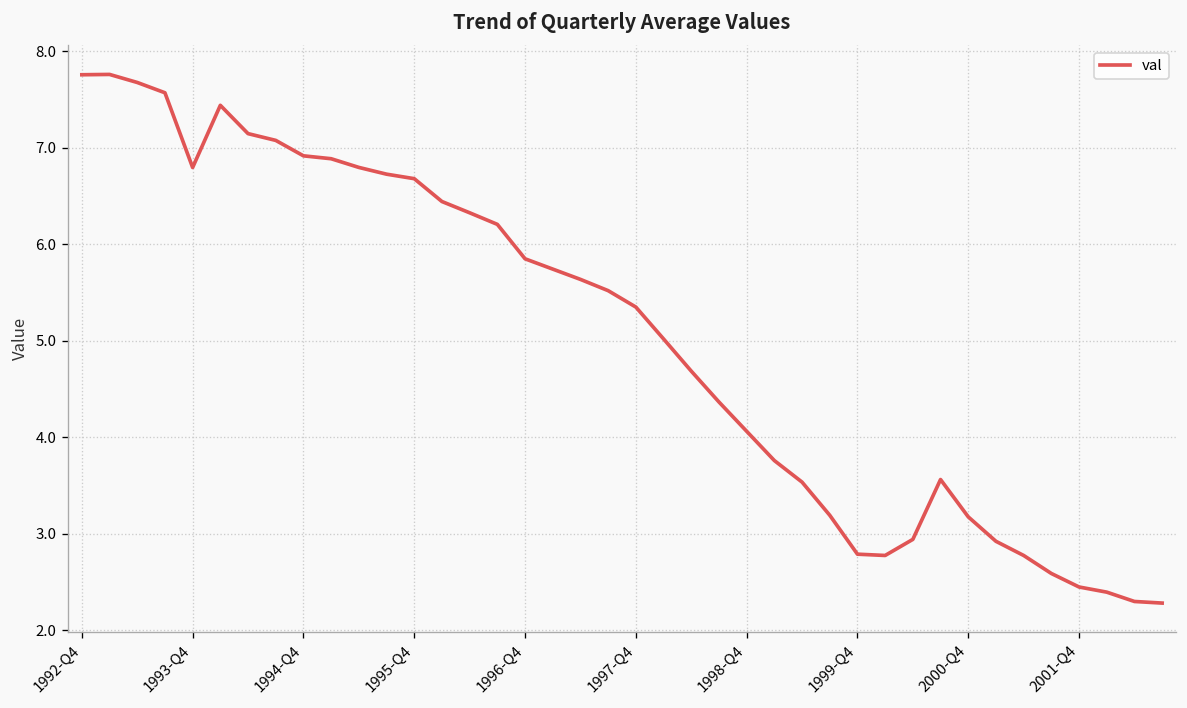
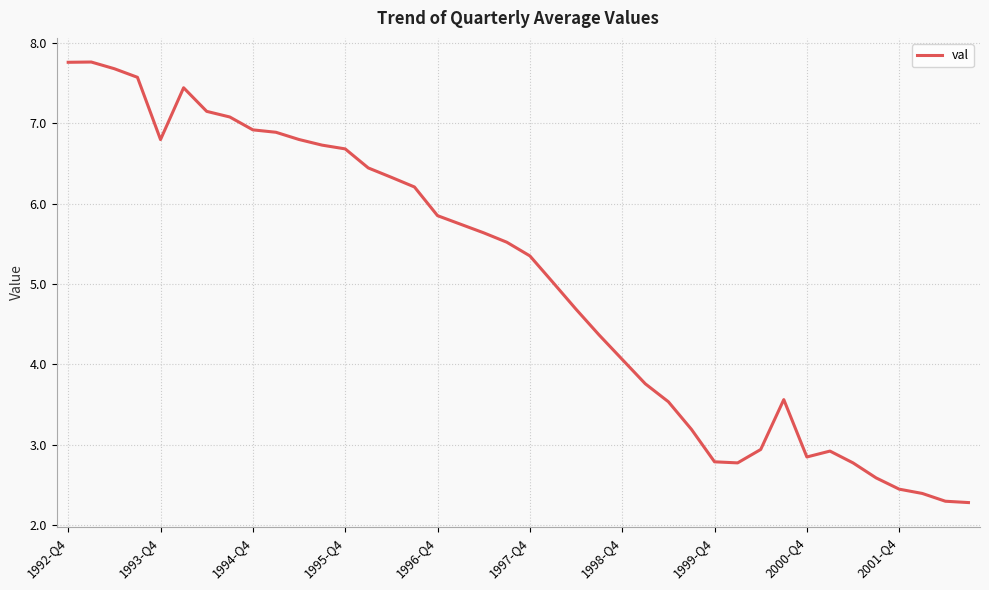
2000-Q4: 3.2 -> 2.9
